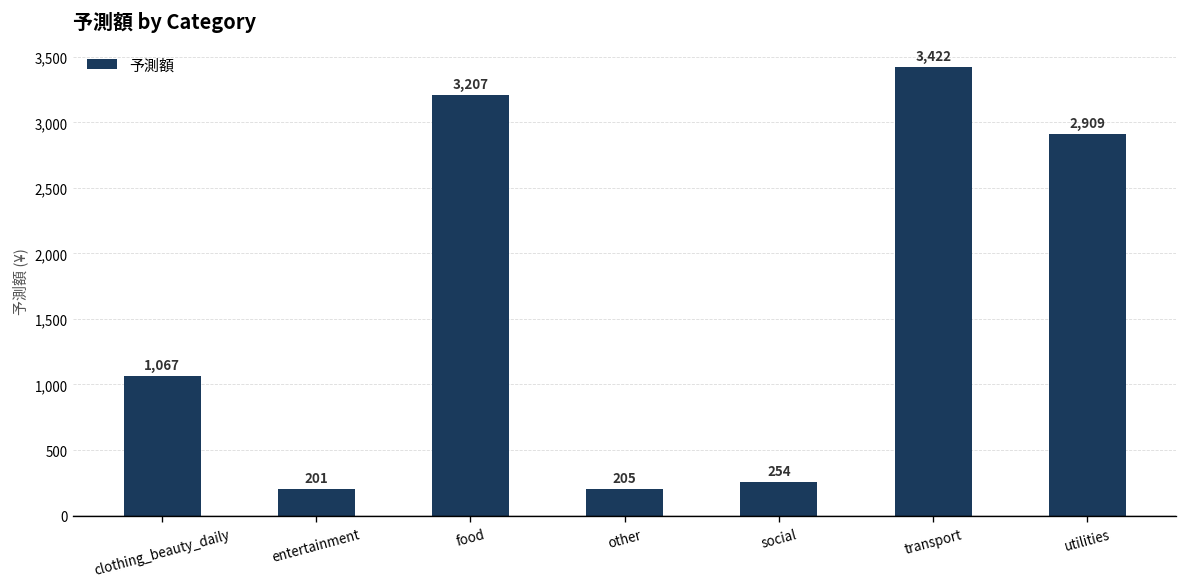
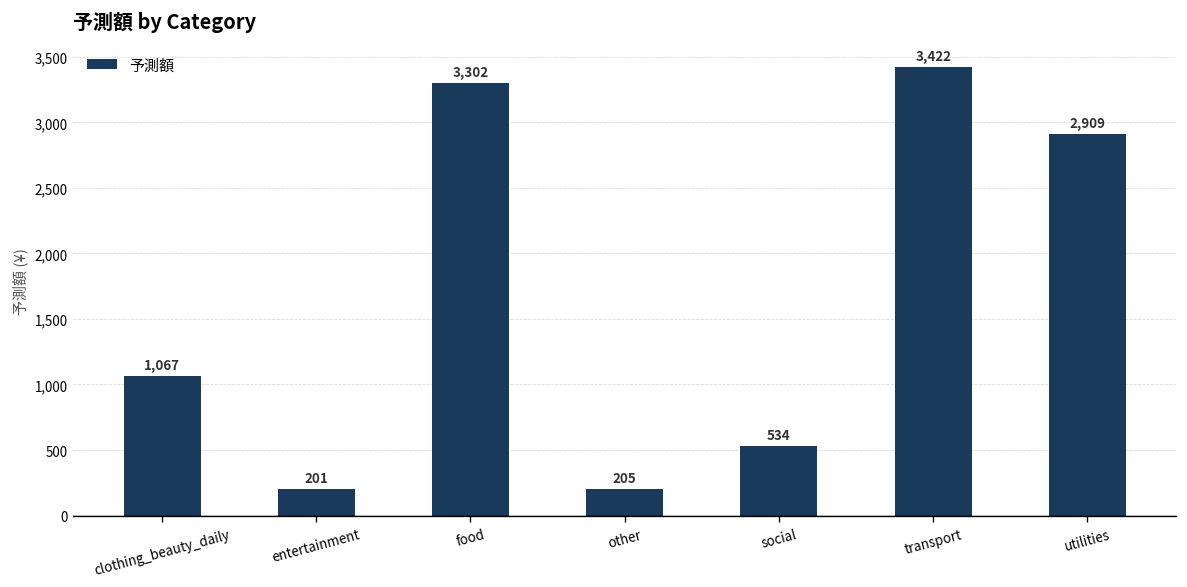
food: 3,207 -> 3,302
social: 254 -> 534
